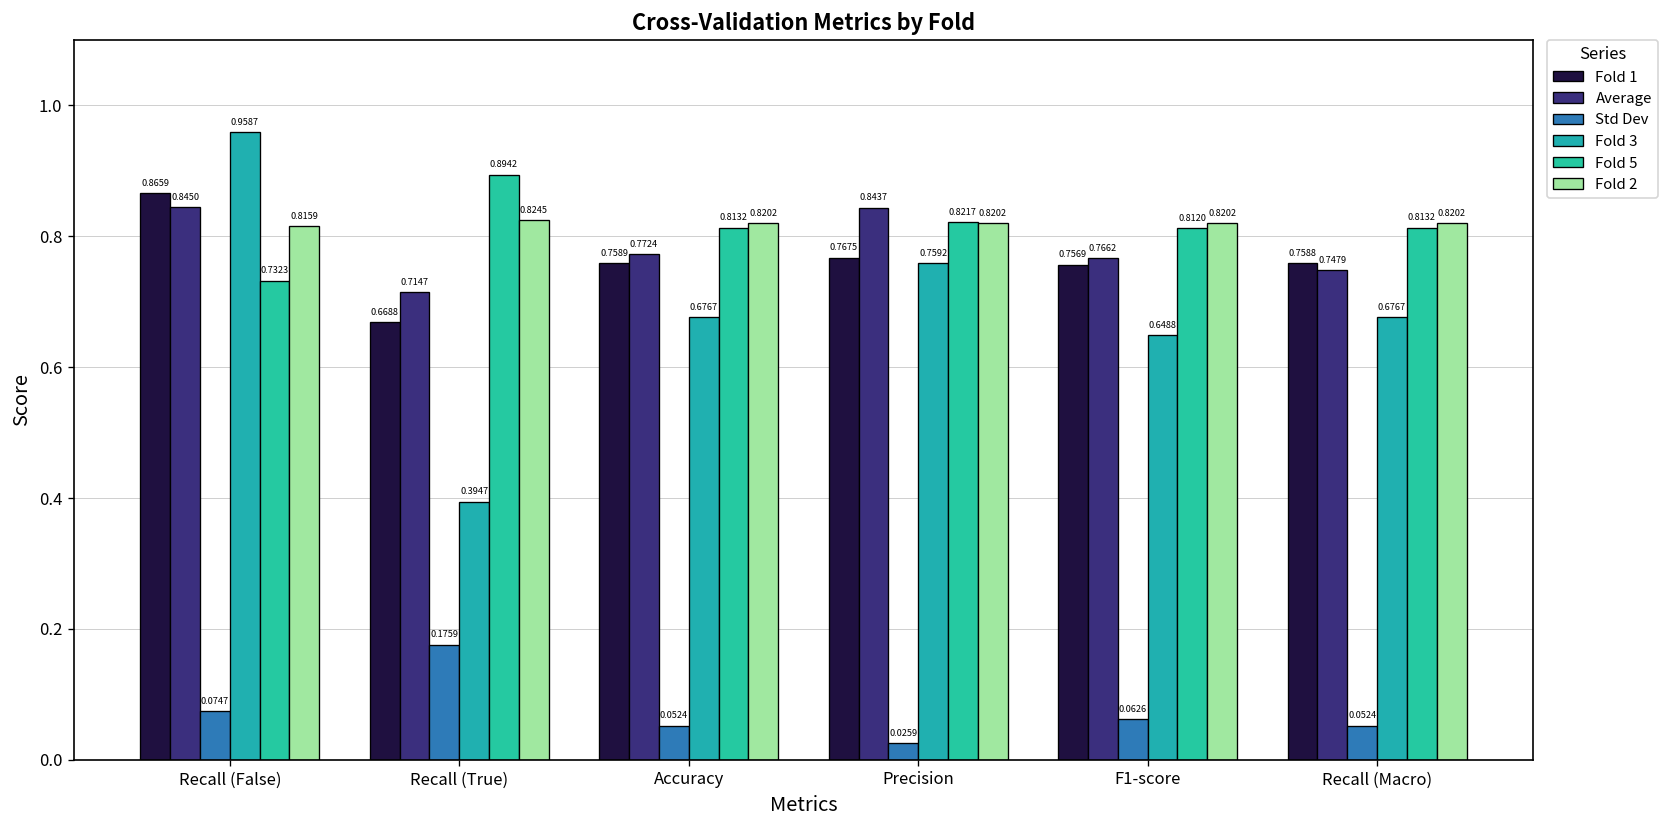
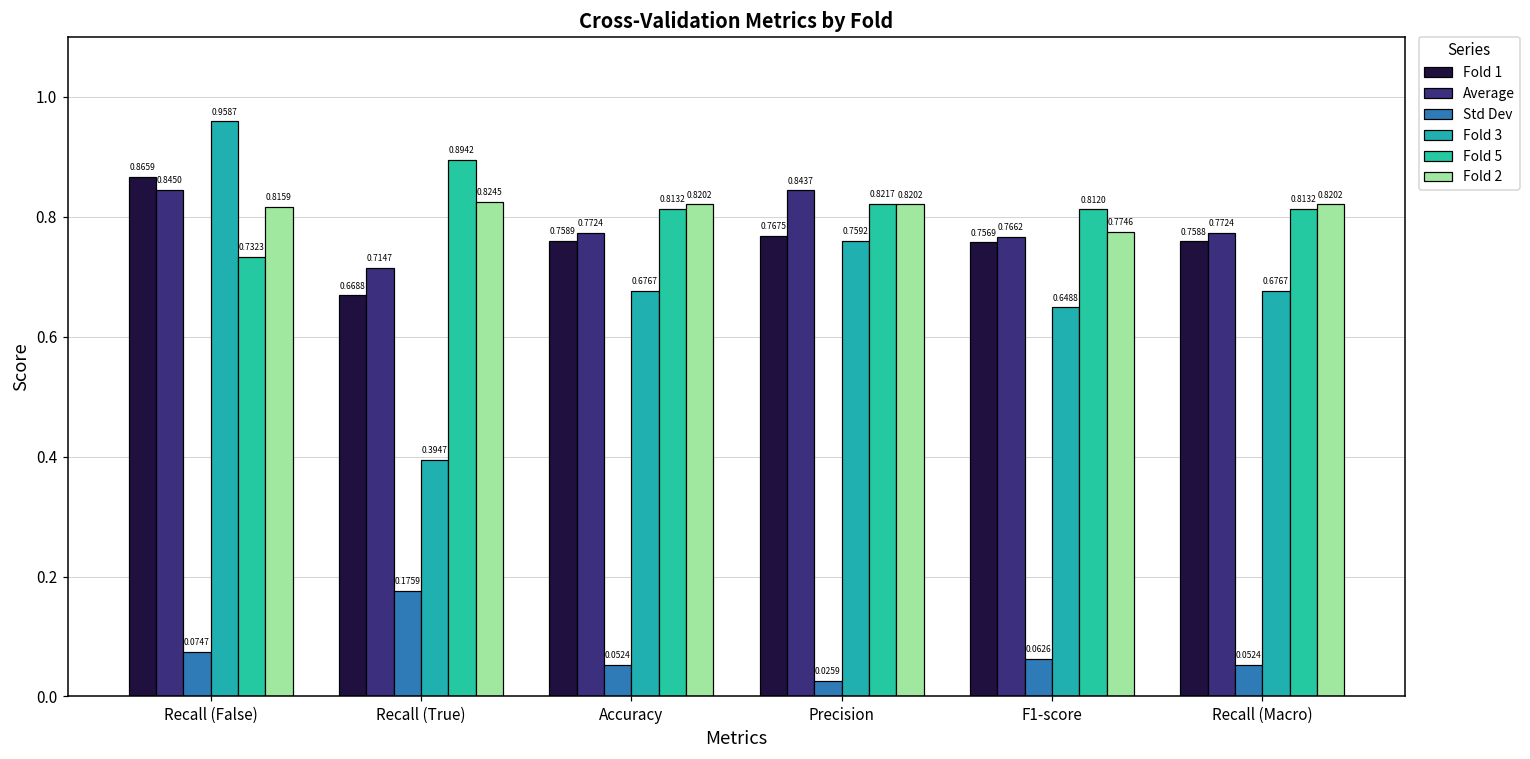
Fold 2, F1-score: 0.8202 -> 0.7746
Average, Recall (Macro): 0.7479 -> 0.7724
